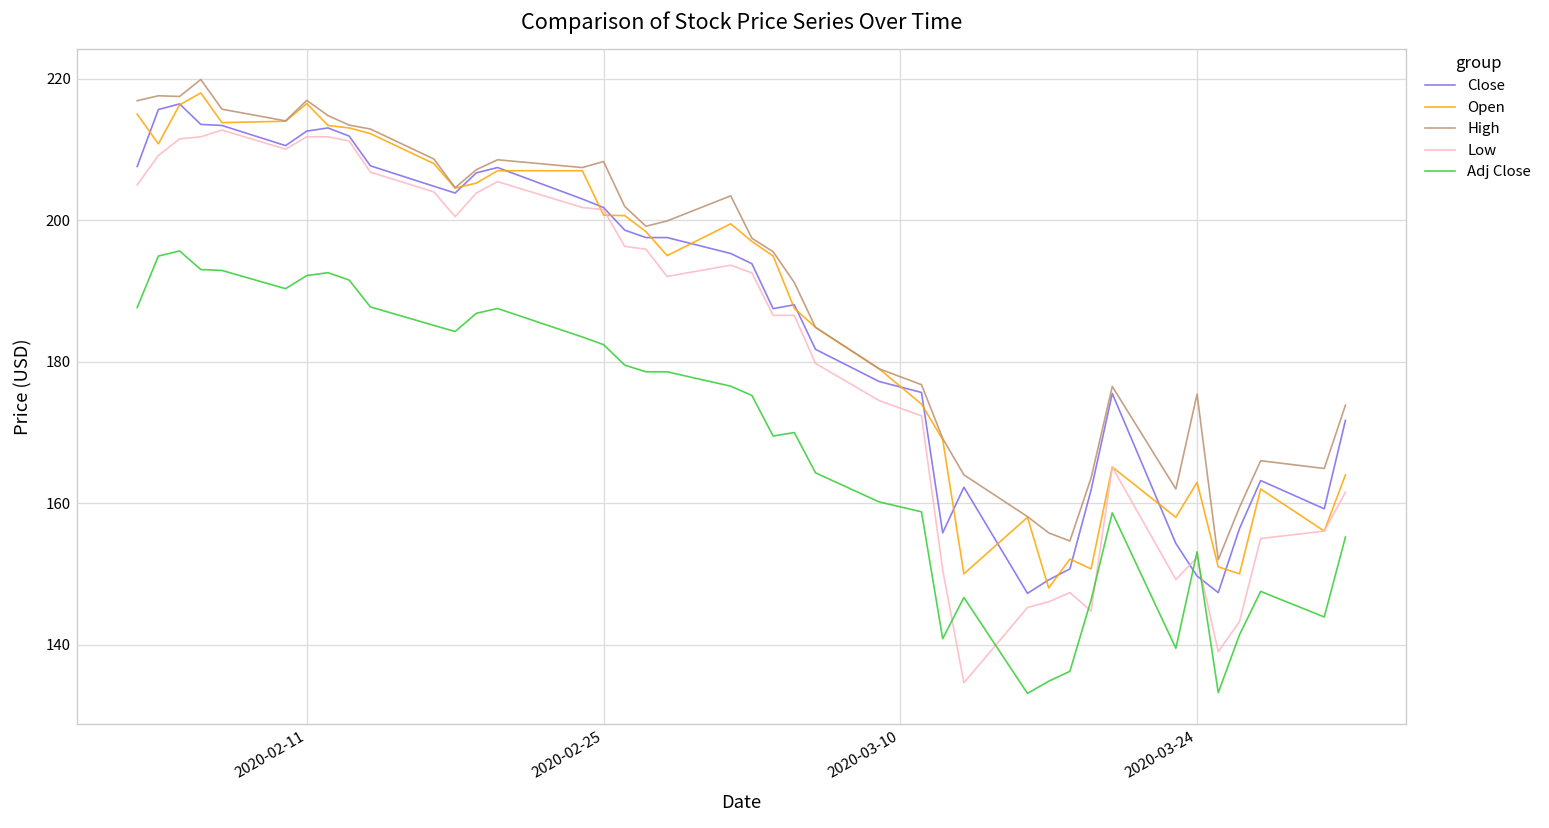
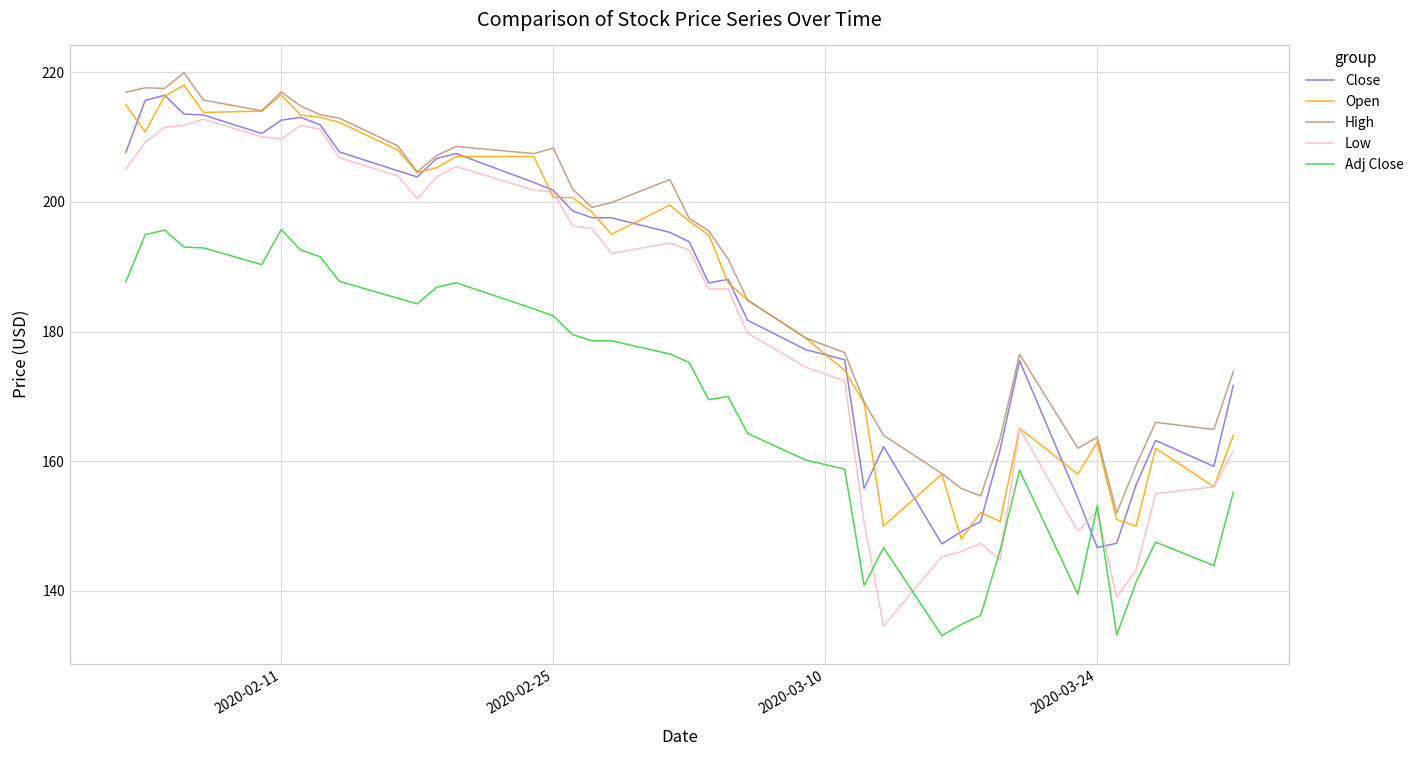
Low, 2020-02-11: 212 -> 210
Adj Close, 2020-02-11: 192 -> 196
Close, 2020-03-24: 150 -> 147
High, 2020-03-24: 175 -> 164
